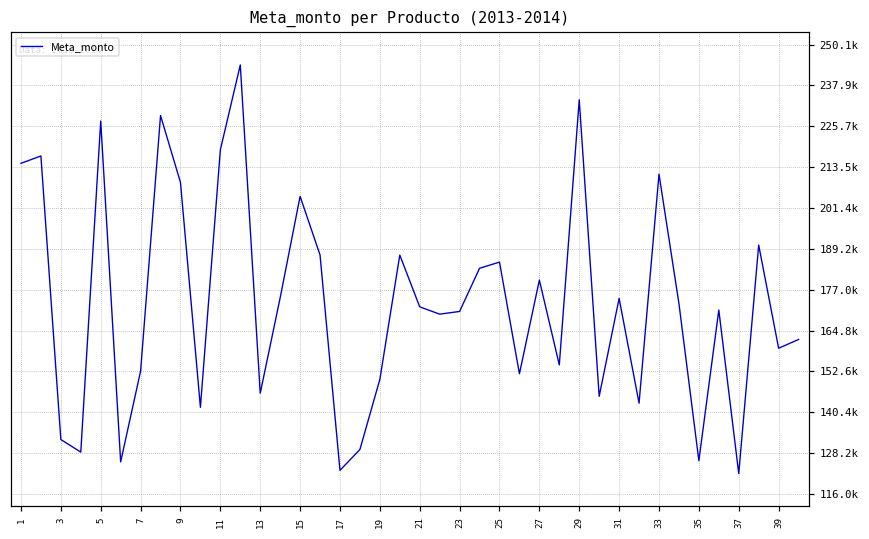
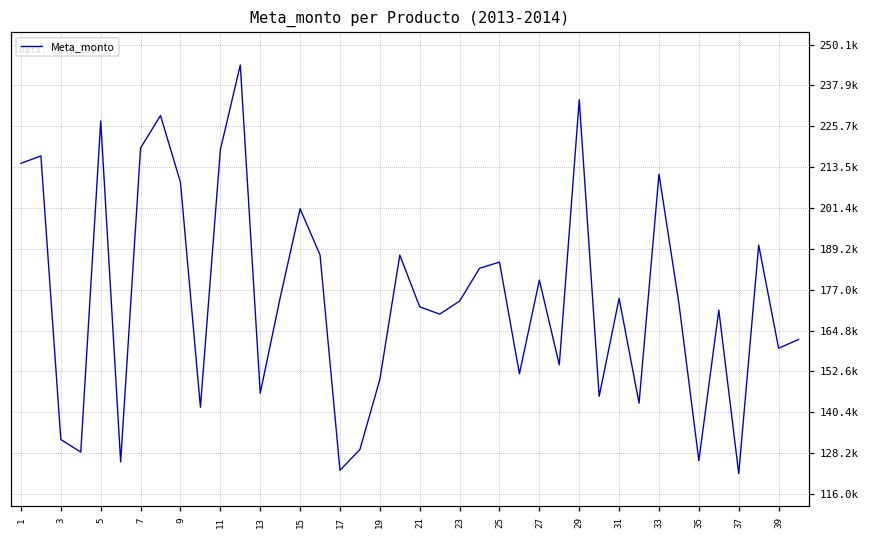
7: 153000 -> 219000
15: 205000 -> 201000
23: 170000 -> 174000
